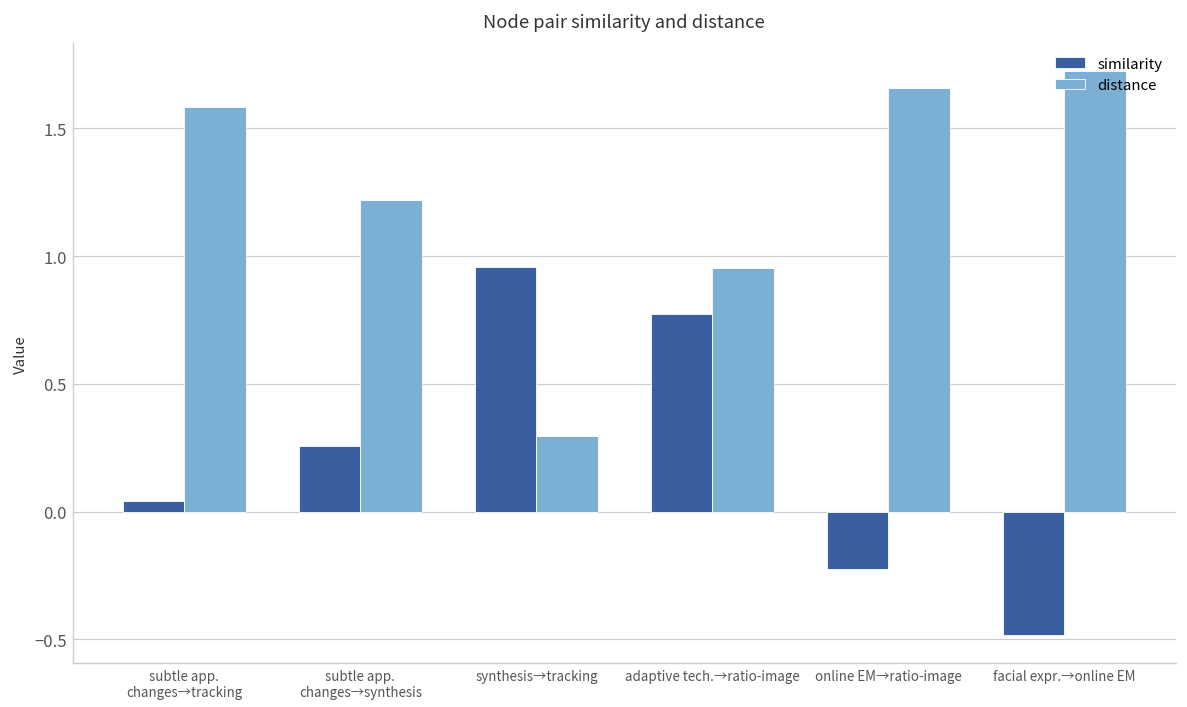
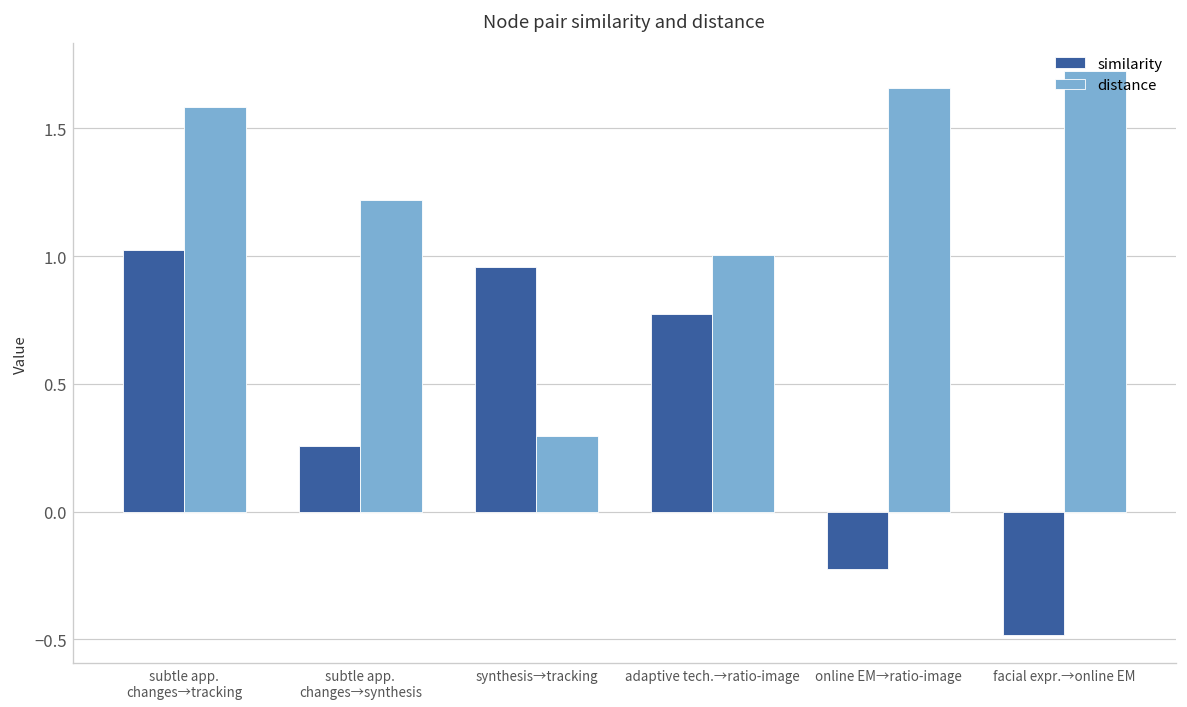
similarity, subtle app. changes→tracking: 0.04 -> 1.02
distance, adaptive tech.→ratio-image: 0.95 -> 1.01
